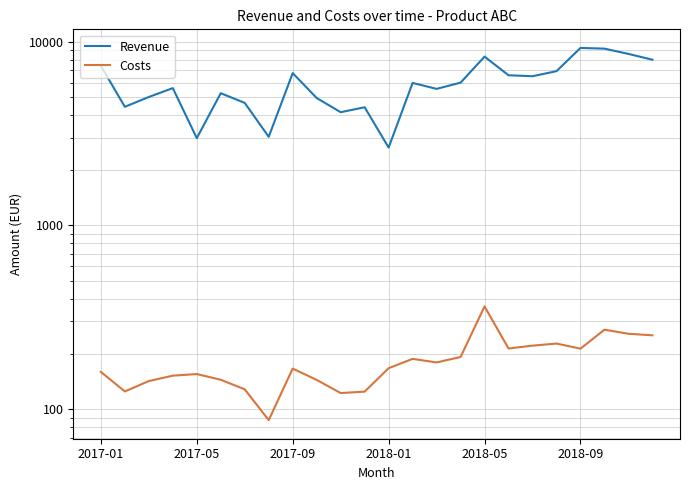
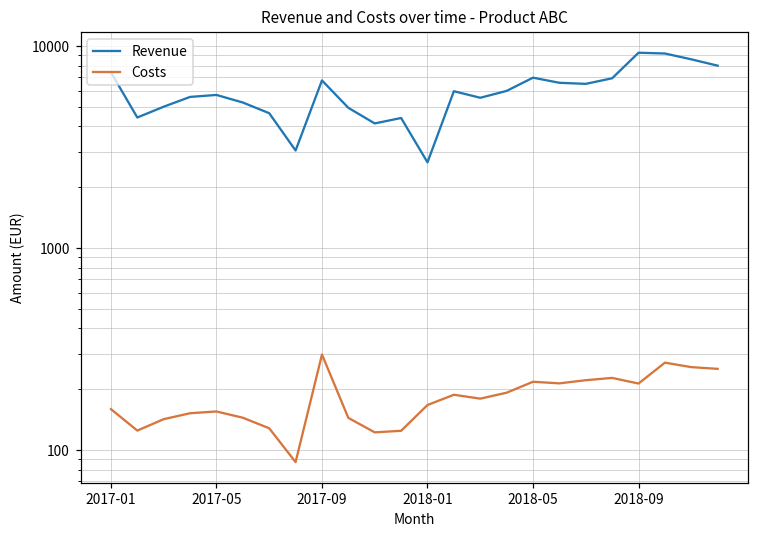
Revenue, 2017-05: 3000 -> 5700
Costs, 2017-09: 170 -> 300
Revenue, 2018-05: 8000 -> 7000
Costs, 2018-05: 360 -> 220
